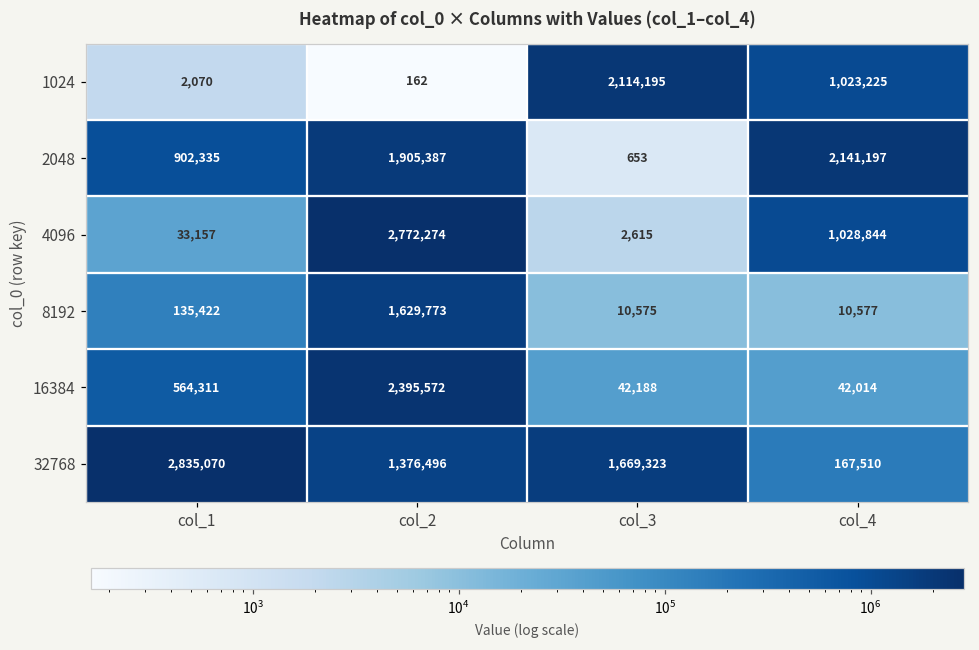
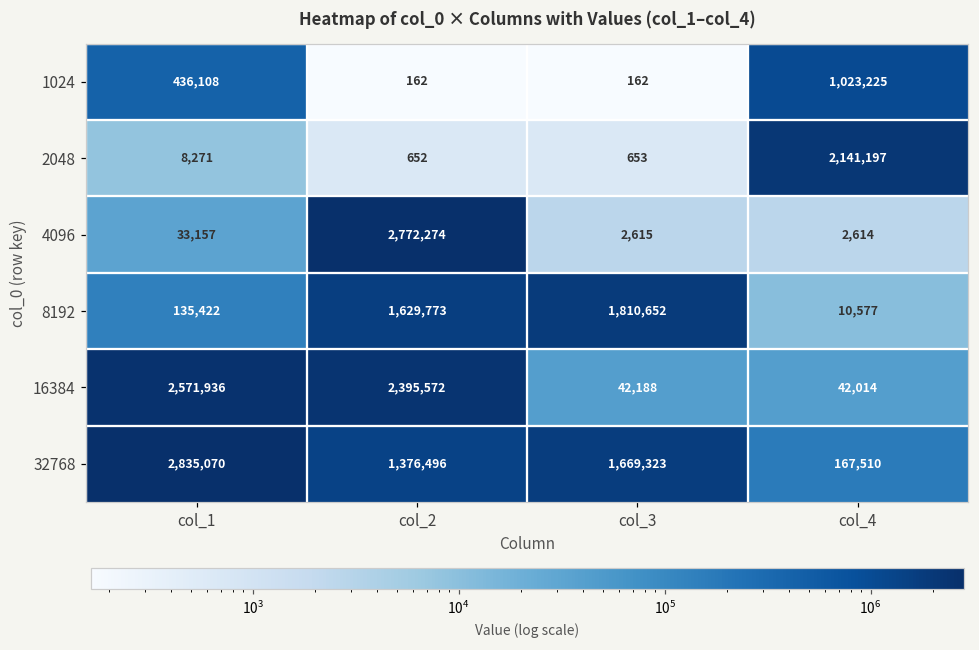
1024, col_1: 2,070 -> 436,108
1024, col_3: 2,114,195 -> 162
2048, col_1: 902,335 -> 8,271
2048, col_2: 1,905,387 -> 652
4096, col_4: 1,028,844 -> 2,614
8192, col_3: 10,575 -> 1,810,652
16384, col_1: 564,311 -> 2,571,936
